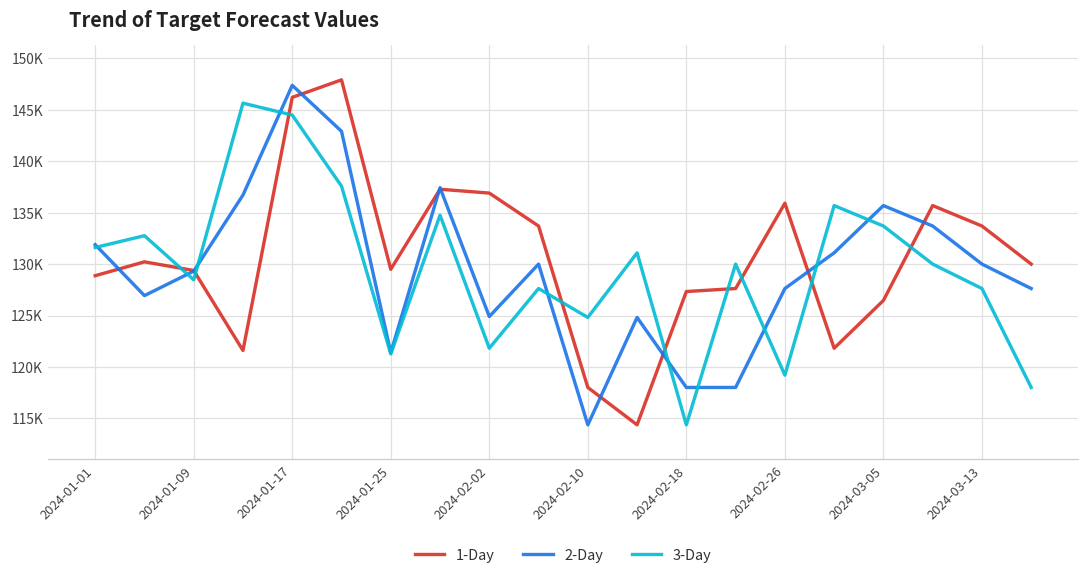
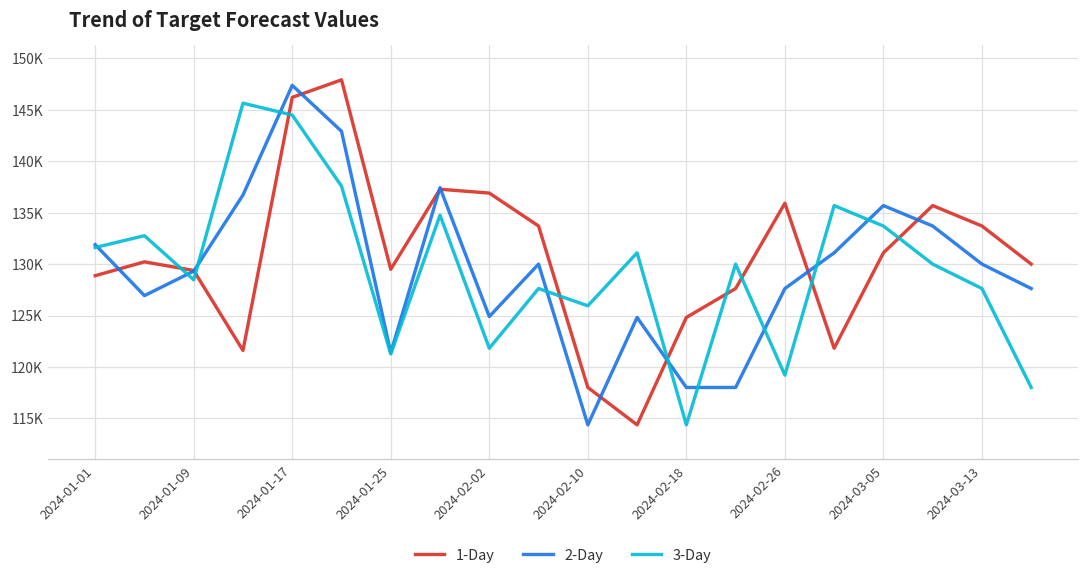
3-Day, 2024-02-10: 125000 -> 126000
1-Day, 2024-02-18: 127000 -> 125000
1-Day, 2024-03-05: 126000 -> 131000
